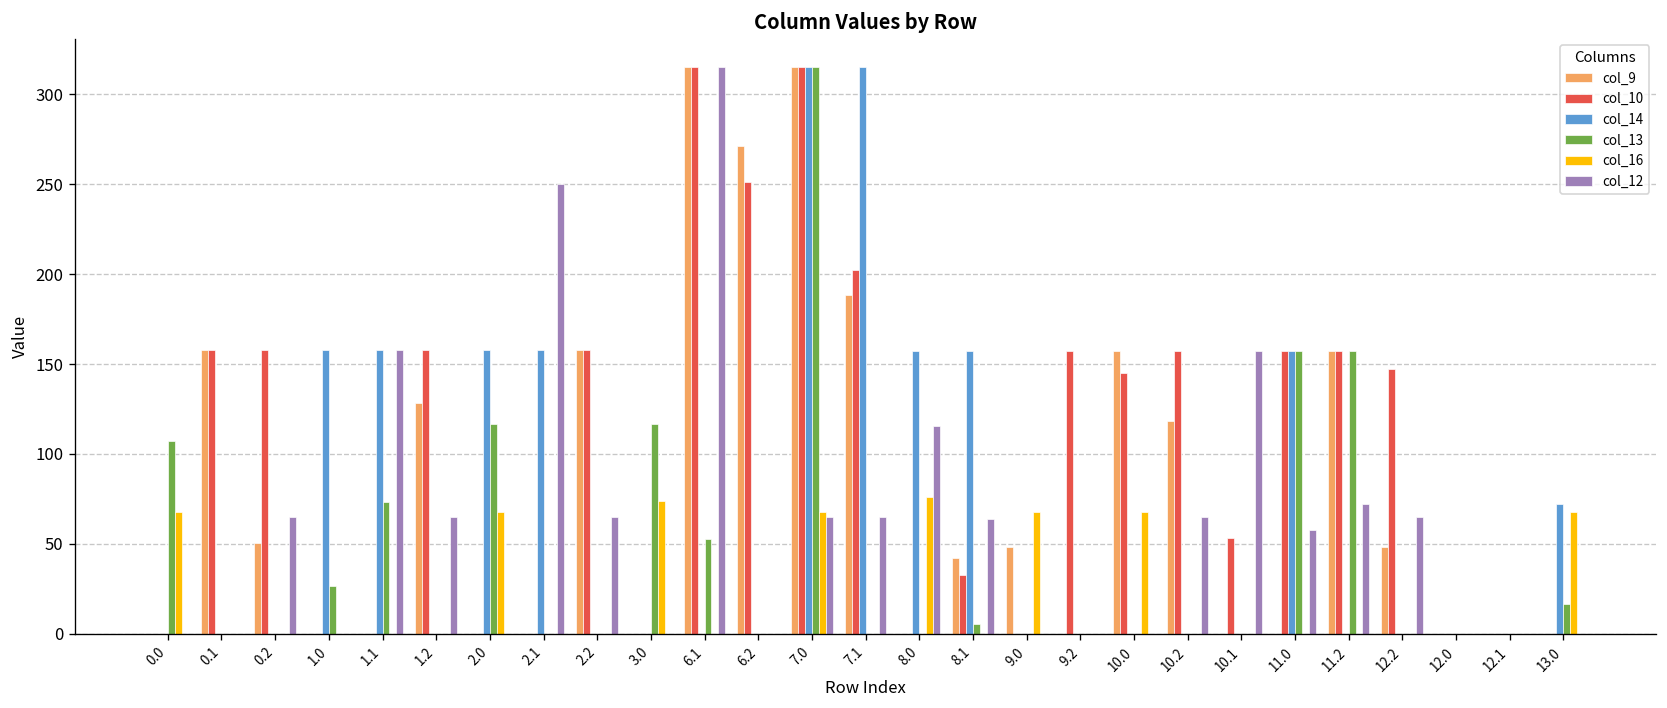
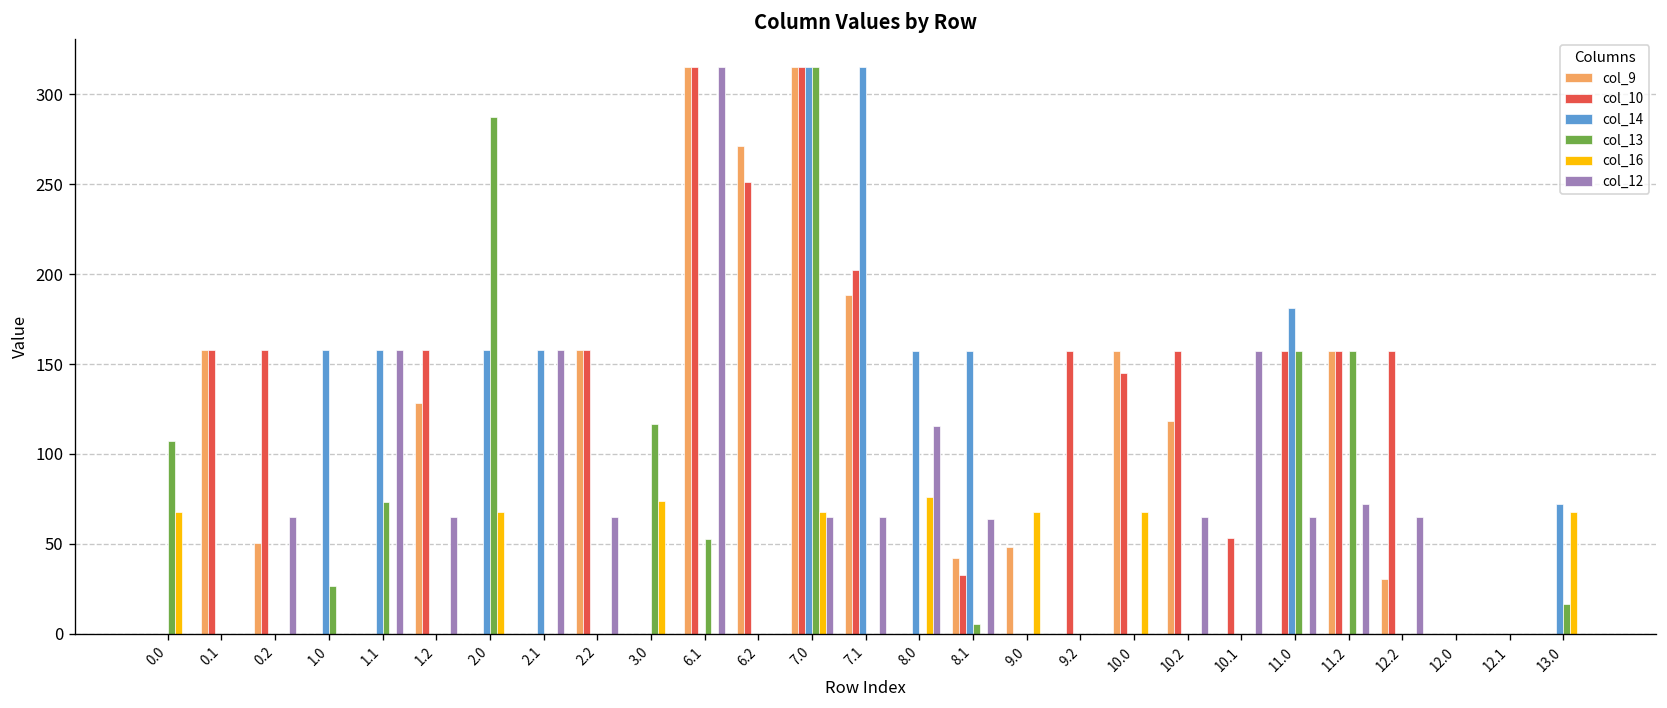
col_13, 2.0: 117 -> 287
col_12, 2.1: 250 -> 158
col_14, 11.0: 157 -> 181
col_12, 11.0: 58 -> 65
col_9, 12.2: 48 -> 30
col_10, 12.2: 147 -> 157
